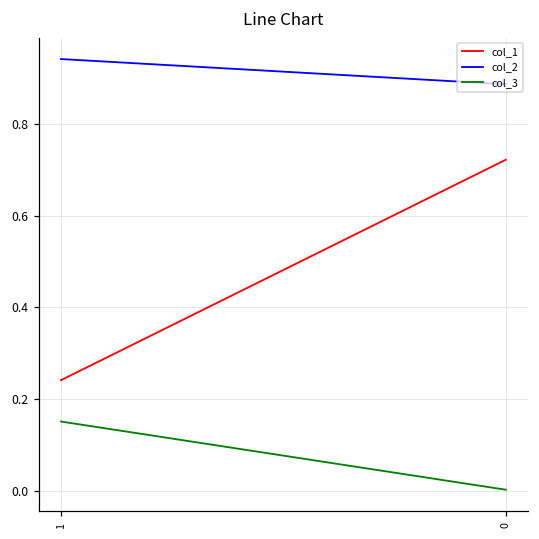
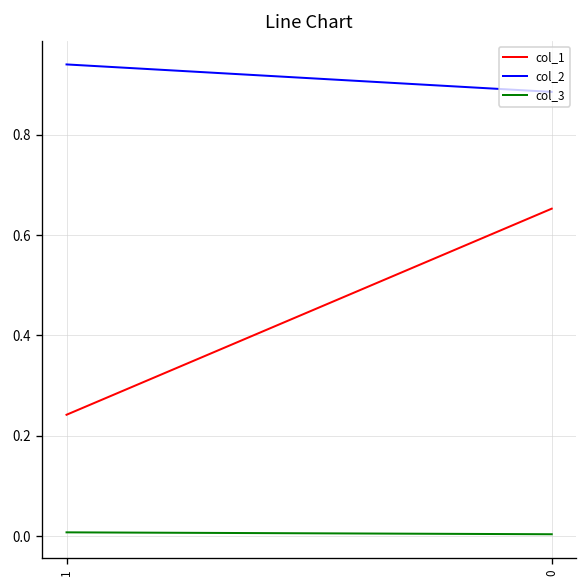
col_3, 1: 0.15 -> 0.01
col_1, 0: 0.72 -> 0.65
